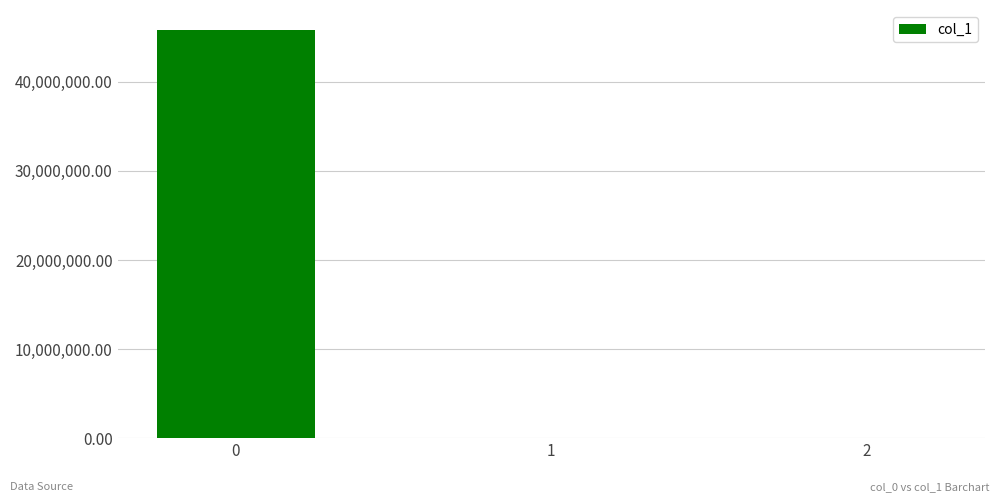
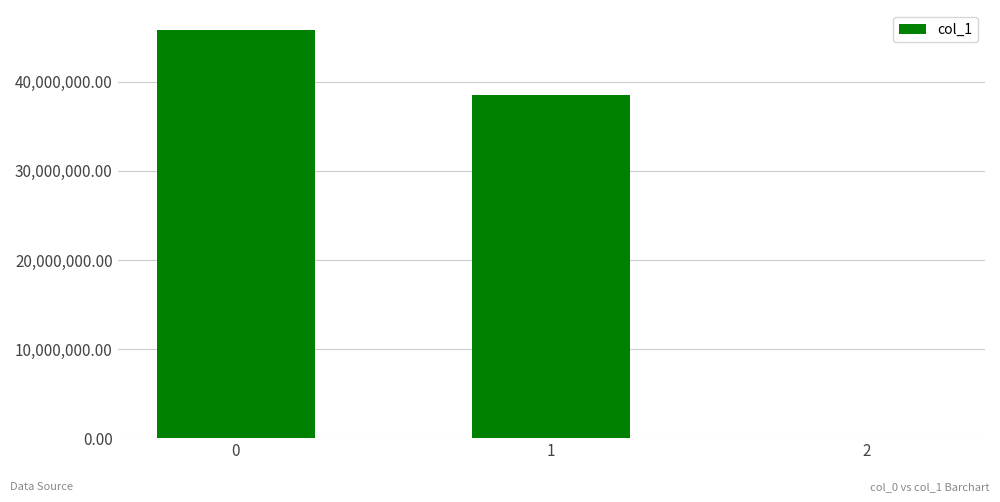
1: 0 -> 38,000,000
